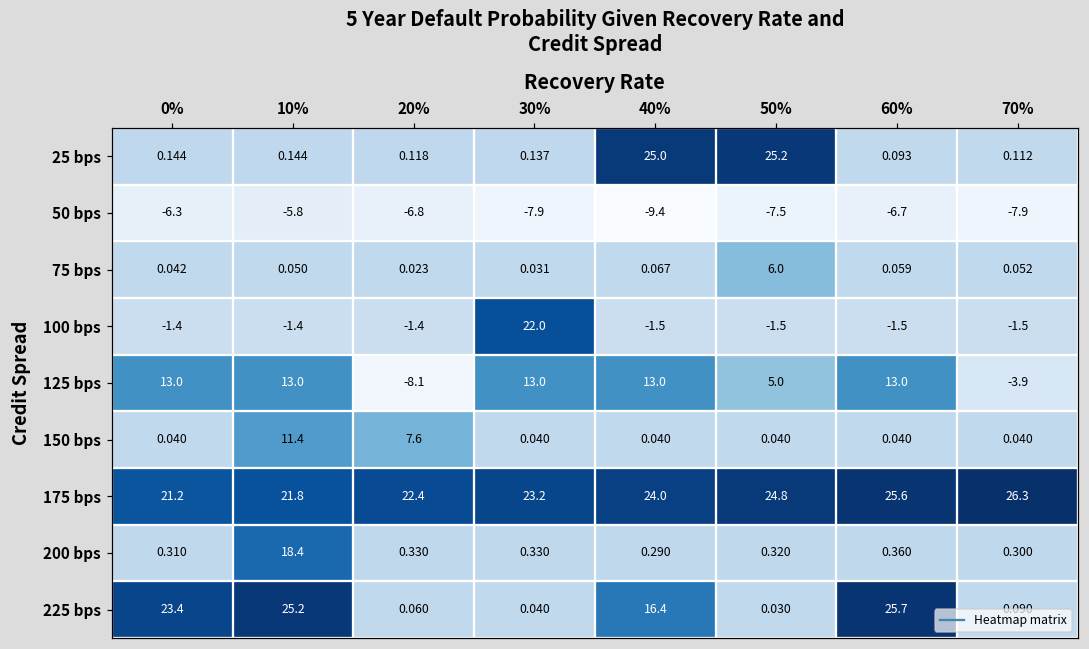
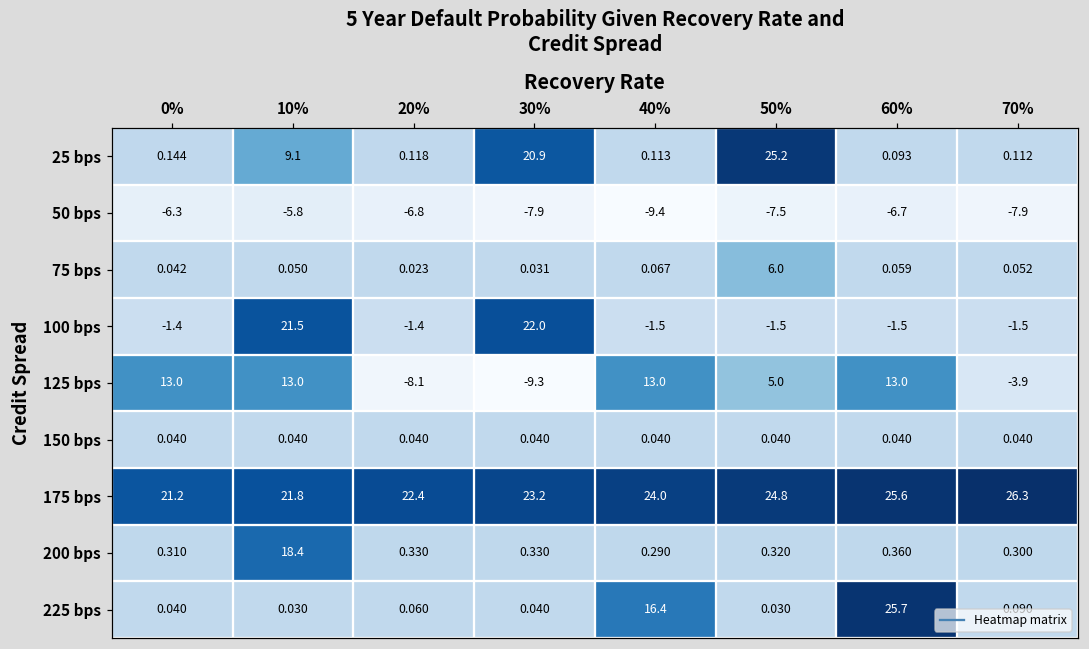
25 bps, 10%: 0.144 -> 9.1
25 bps, 30%: 0.137 -> 20.9
25 bps, 40%: 25.0 -> 0.113
100 bps, 10%: -1.4 -> 21.5
125 bps, 30%: 13.0 -> -9.3
150 bps, 10%: 11.4 -> 0.040
150 bps, 20%: 7.6 -> 0.040
225 bps, 0%: 23.4 -> 0.040
225 bps, 10%: 25.2 -> 0.030
